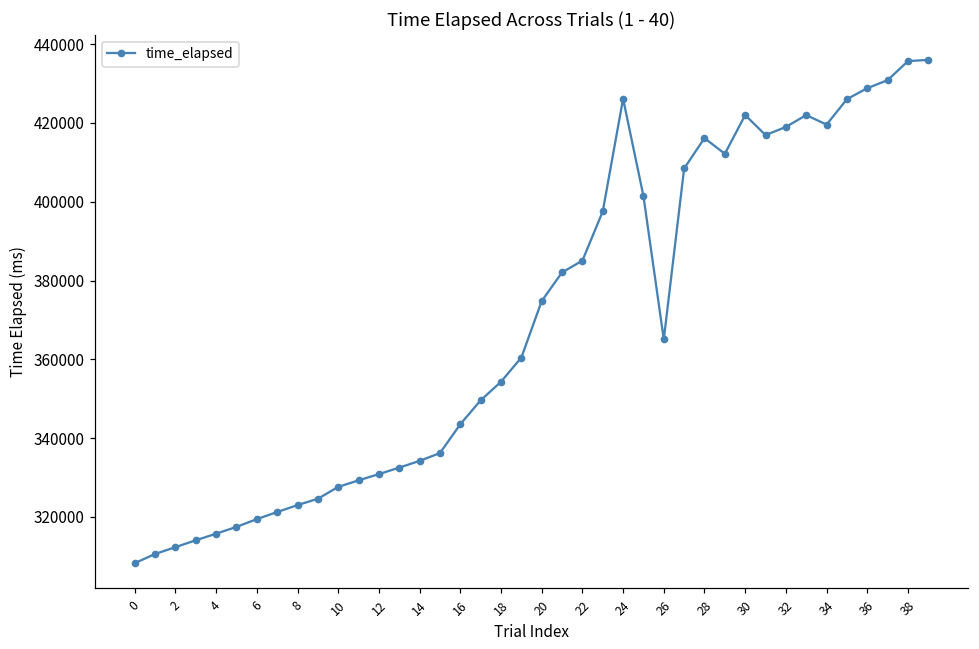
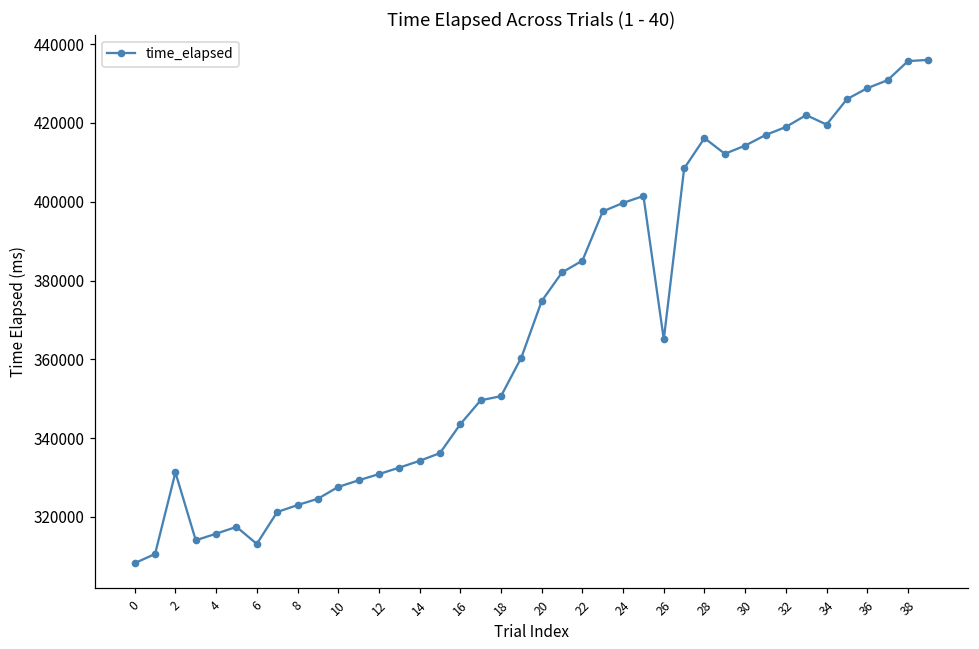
2: 312000 -> 331000
6: 319000 -> 313000
18: 354000 -> 351000
24: 426000 -> 400000
30: 422000 -> 414000
